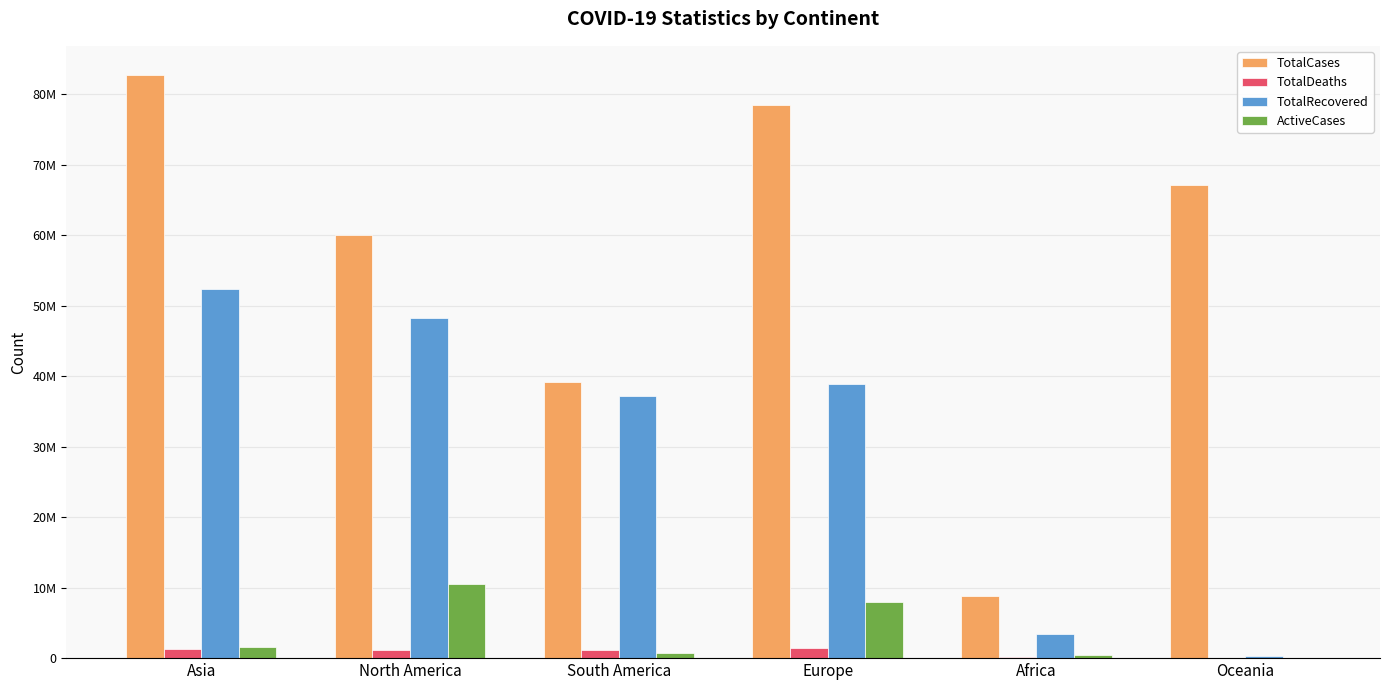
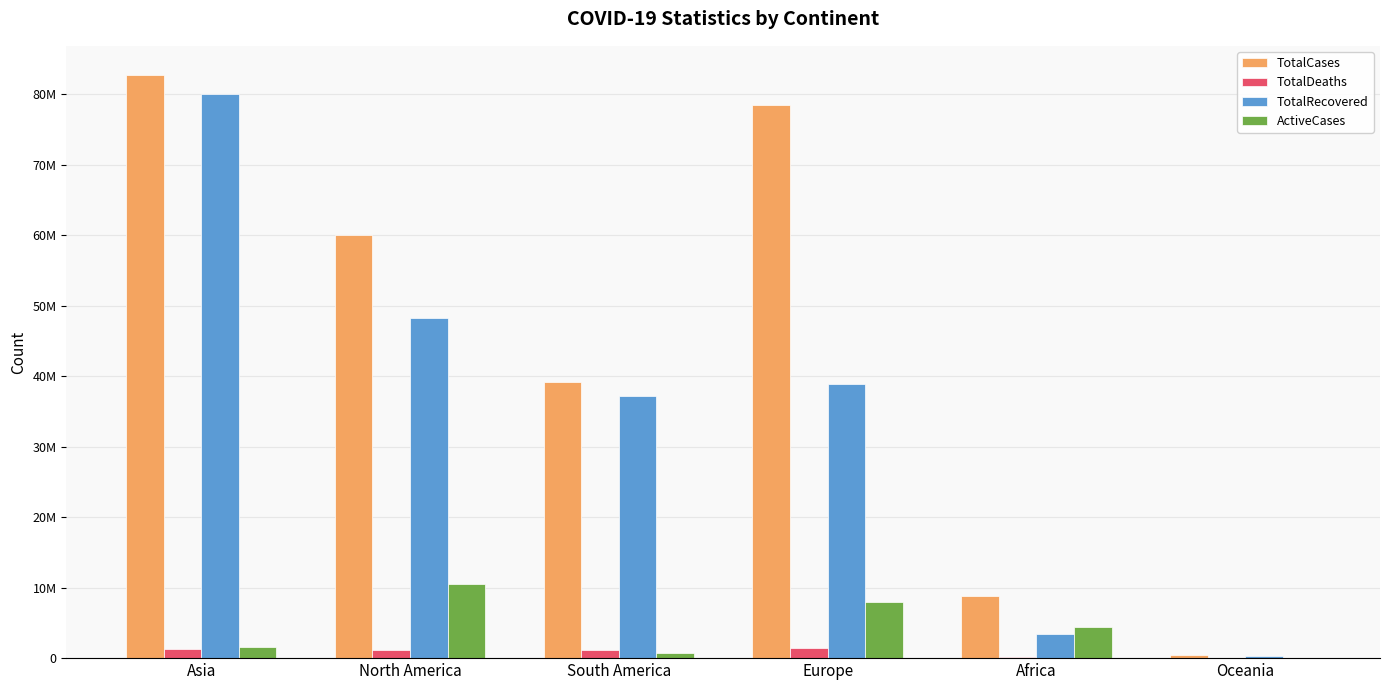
TotalRecovered, Asia: 52000000 -> 80000000
ActiveCases, Africa: 0 -> 4000000
TotalCases, Oceania: 67000000 -> 0
